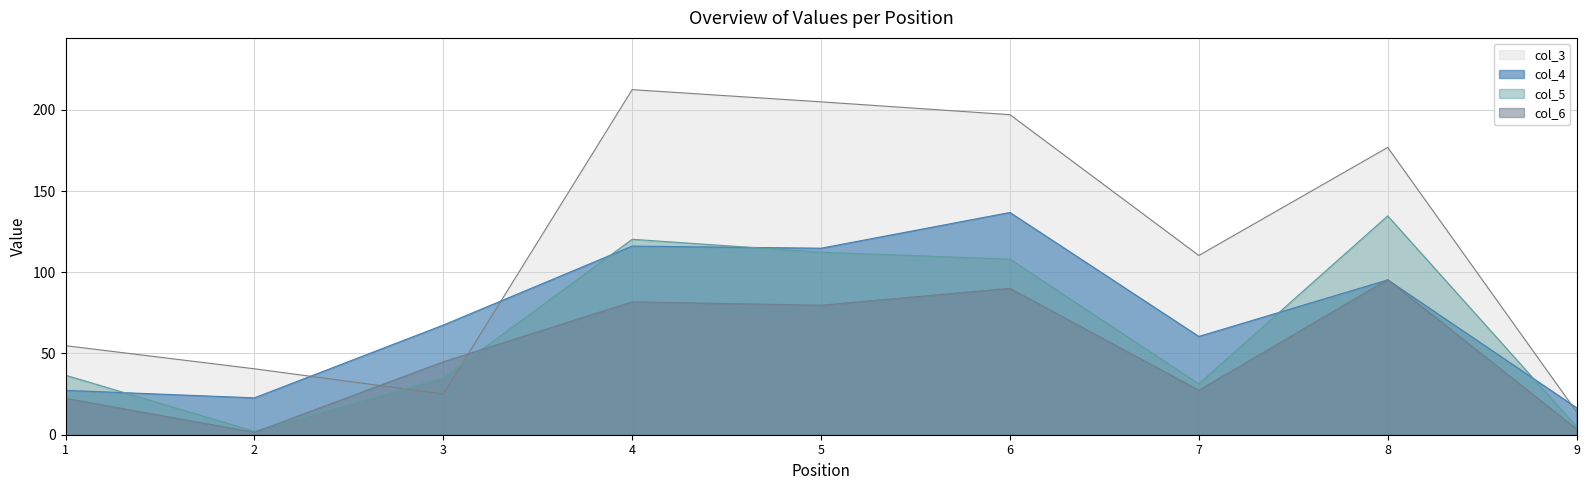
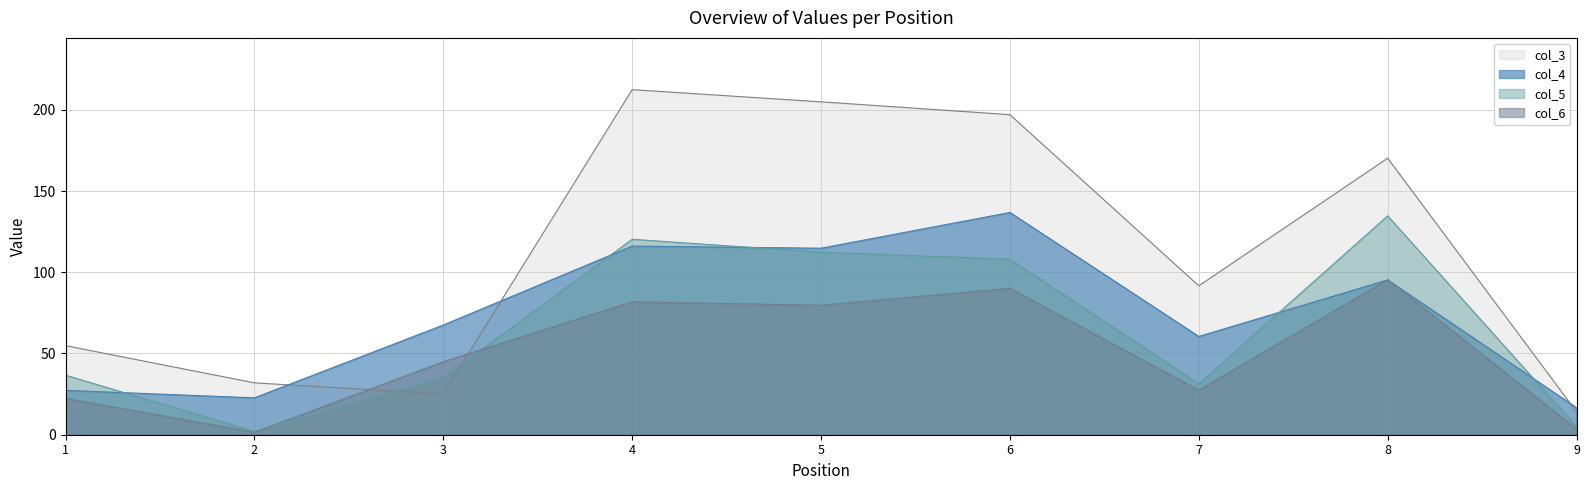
col_3, 2: 41 -> 32
col_3, 7: 110 -> 92
col_3, 8: 177 -> 170
